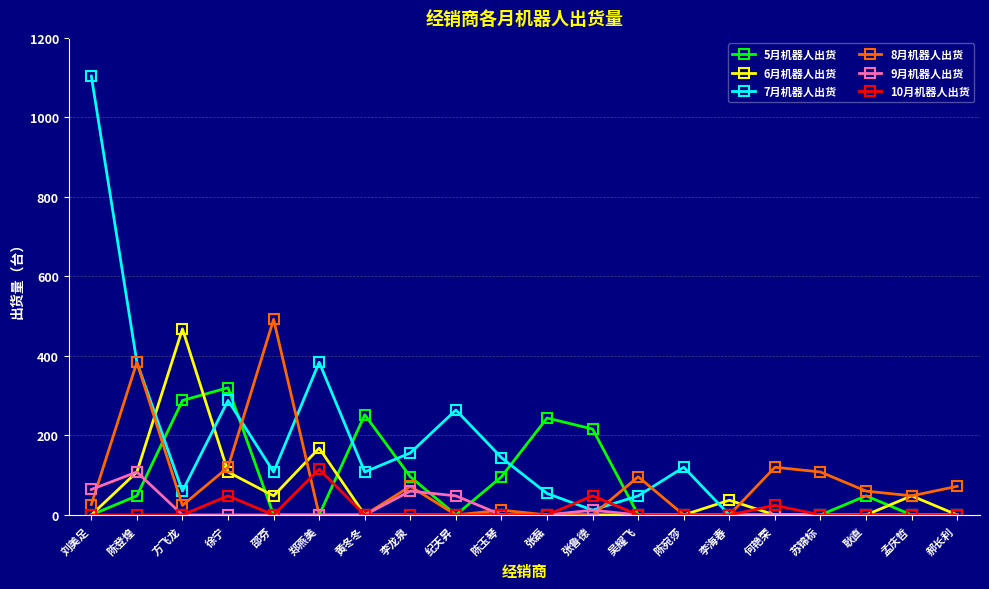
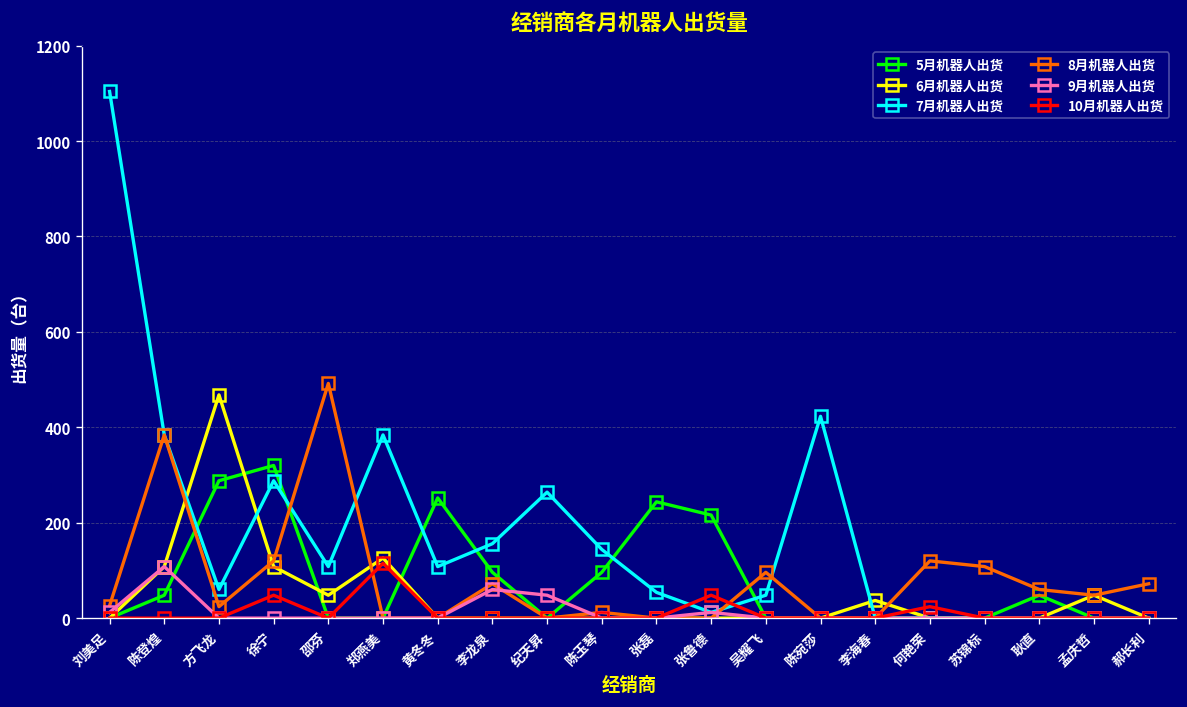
9月机器人出货, 刘美足: 60 -> 10
6月机器人出货, 郑燕美: 170 -> 130
7月机器人出货, 陈宛莎: 120 -> 420
